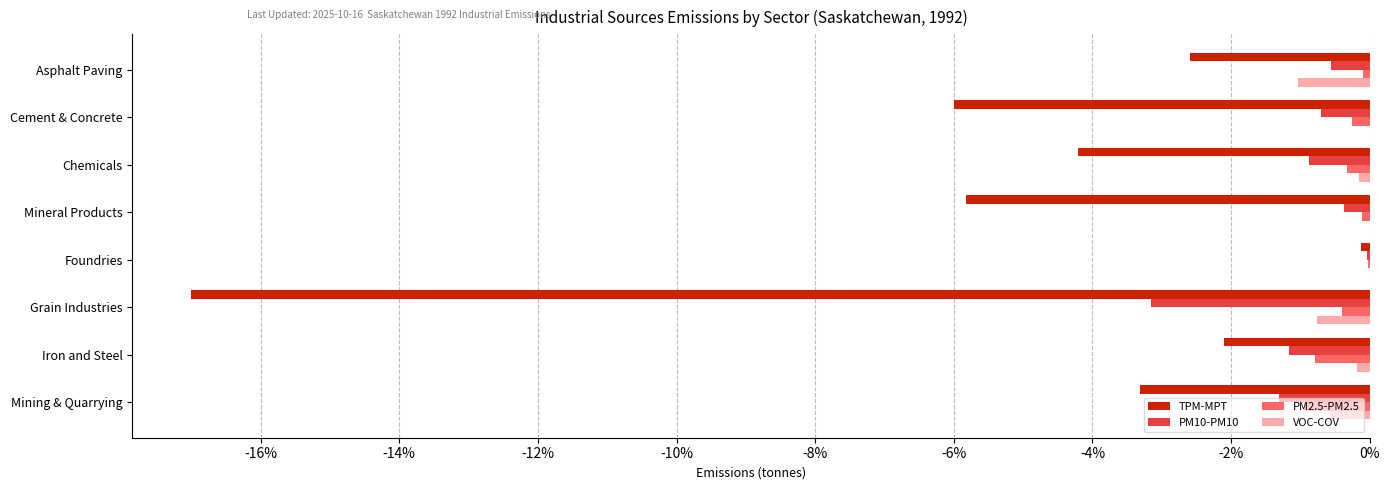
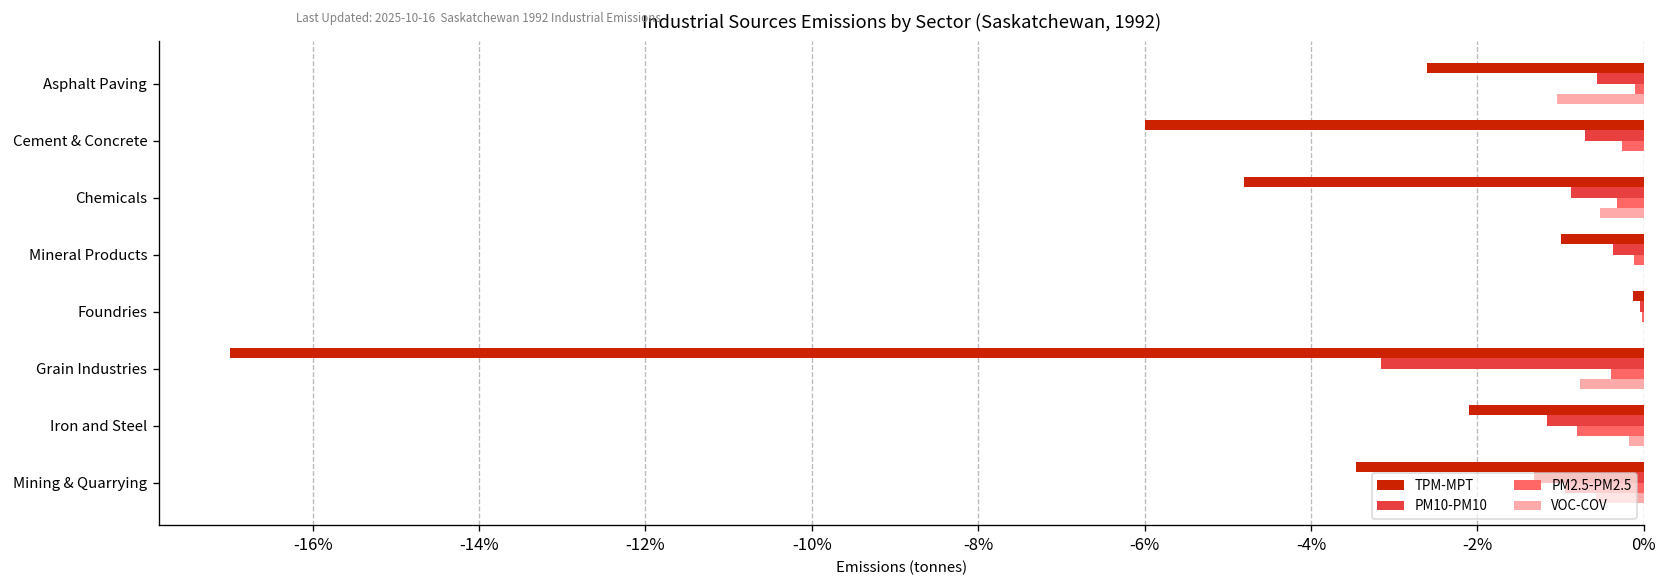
TPM-MPT, Chemicals: -4.2% -> -4.8%
VOC-COV, Chemicals: -0.2% -> -0.5%
TPM-MPT, Mineral Products: -5.8% -> -1.0%
TPM-MPT, Mining & Quarrying: -3.3% -> -3.5%
